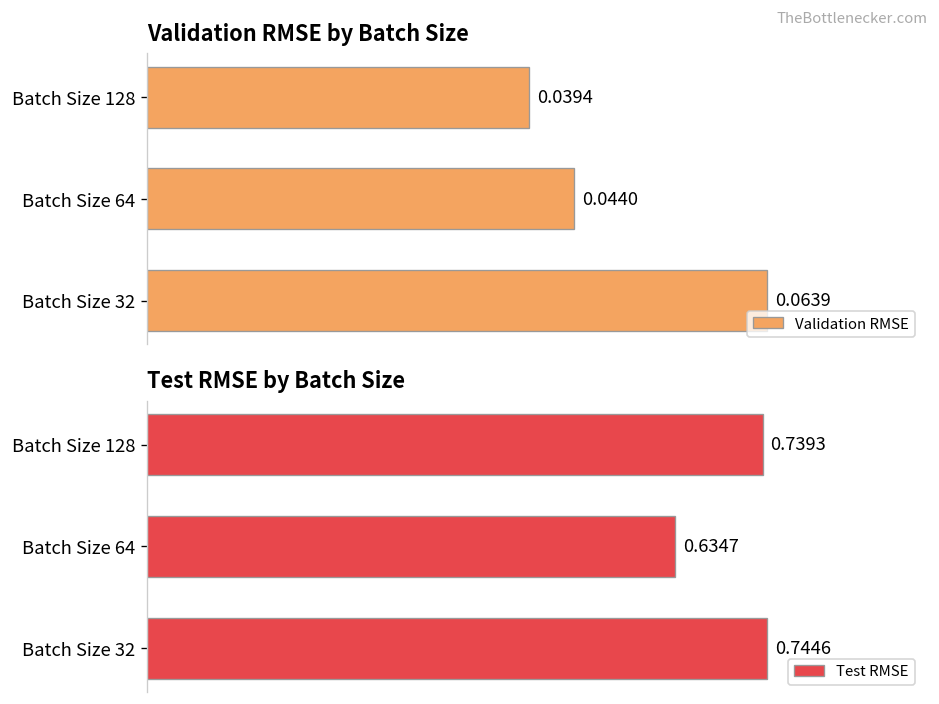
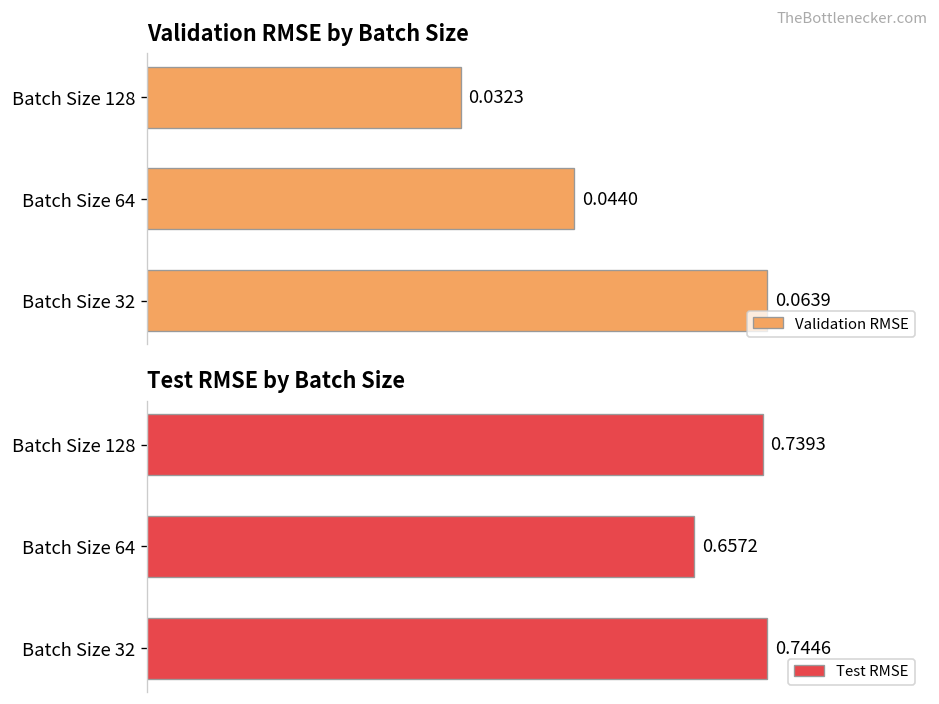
Validation RMSE by Batch Size, Batch Size 128: 0.0394 -> 0.0323
Test RMSE by Batch Size, Batch Size 64: 0.6347 -> 0.6572
